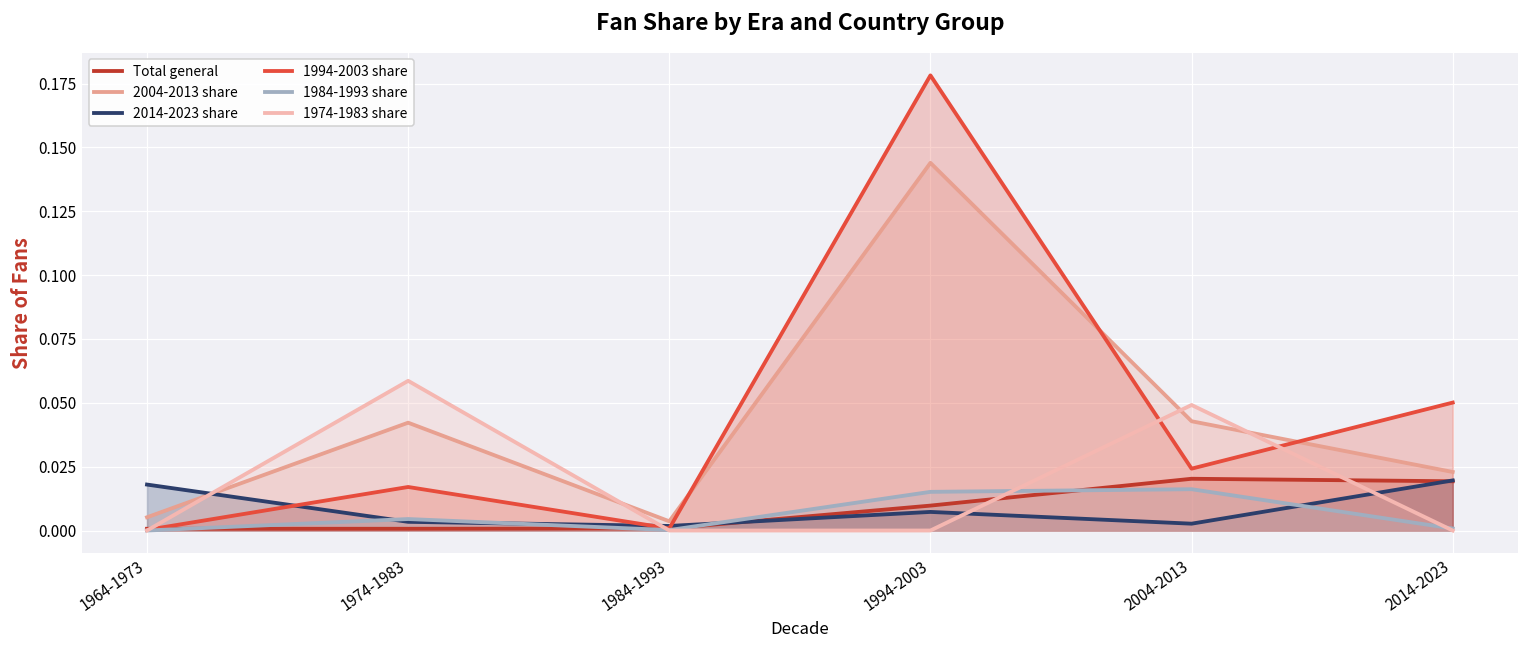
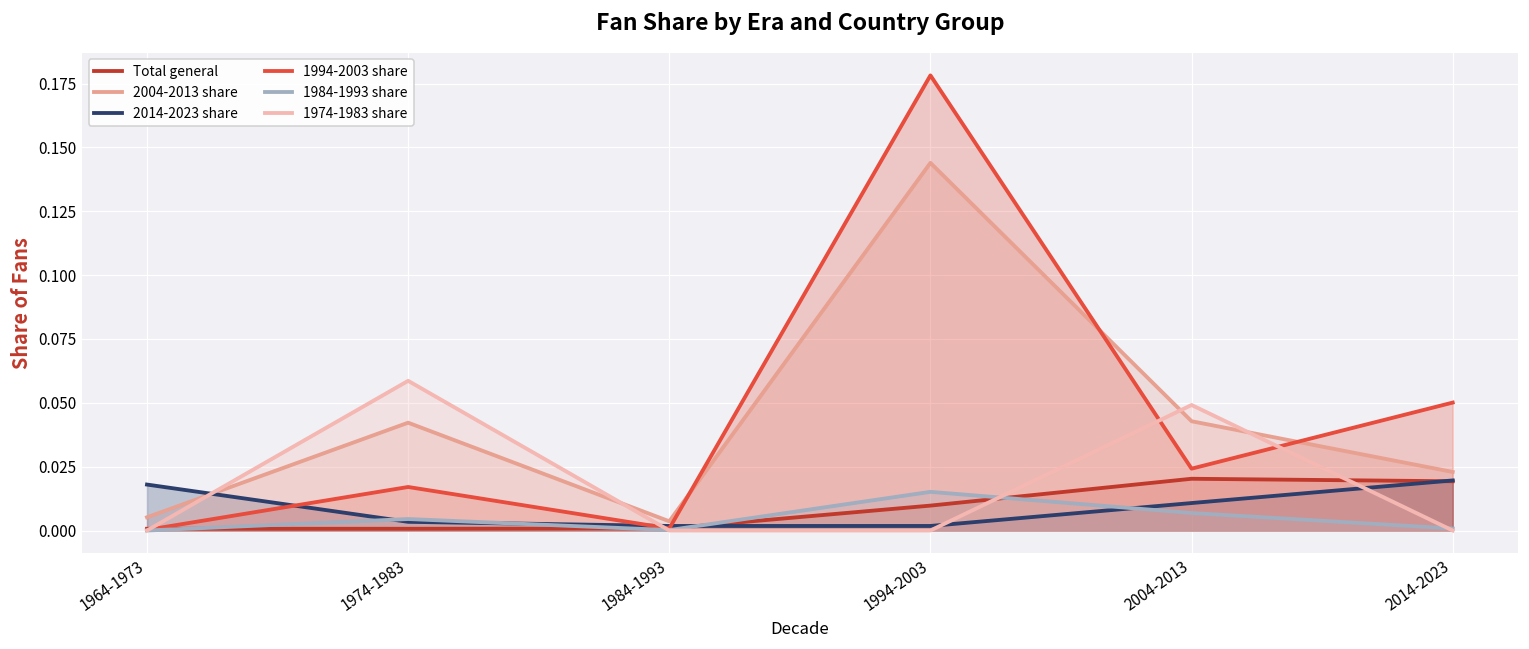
2014-2023 share, 1994-2003: 0.007 -> 0.002
2014-2023 share, 2004-2013: 0.003 -> 0.011
1984-1993 share, 2004-2013: 0.016 -> 0.007
